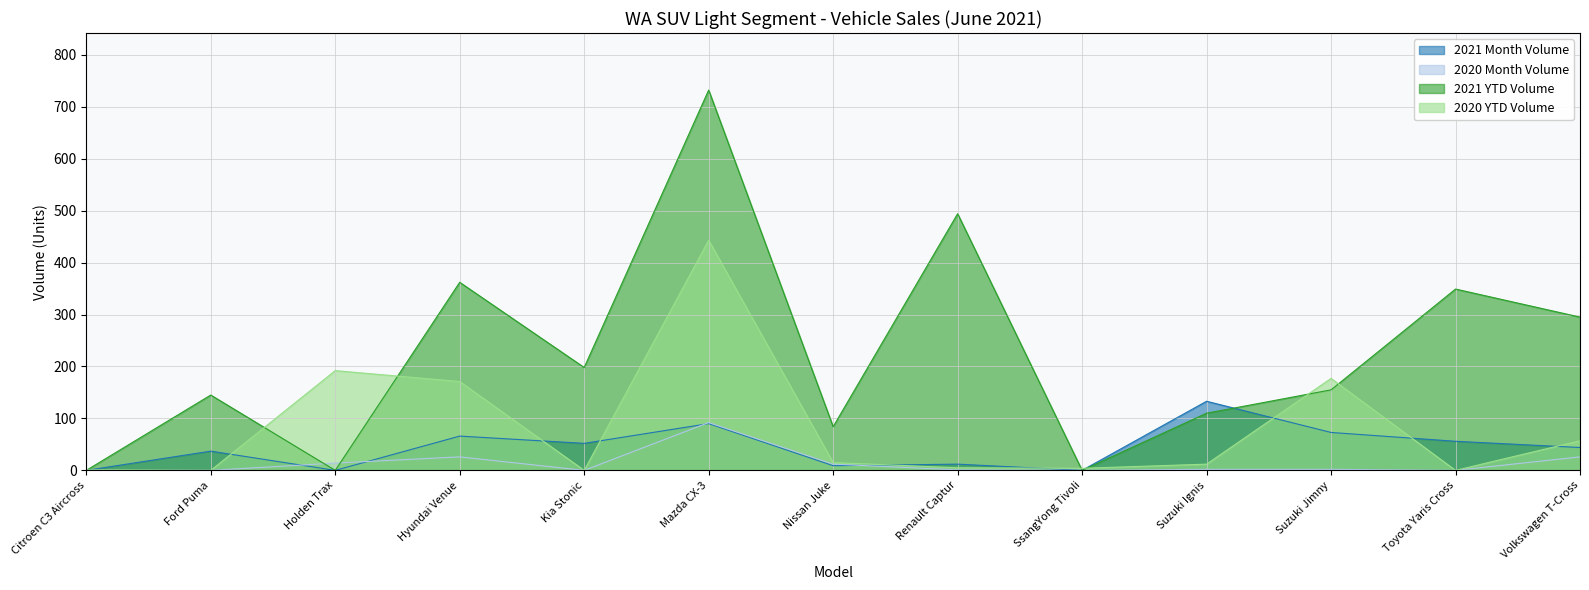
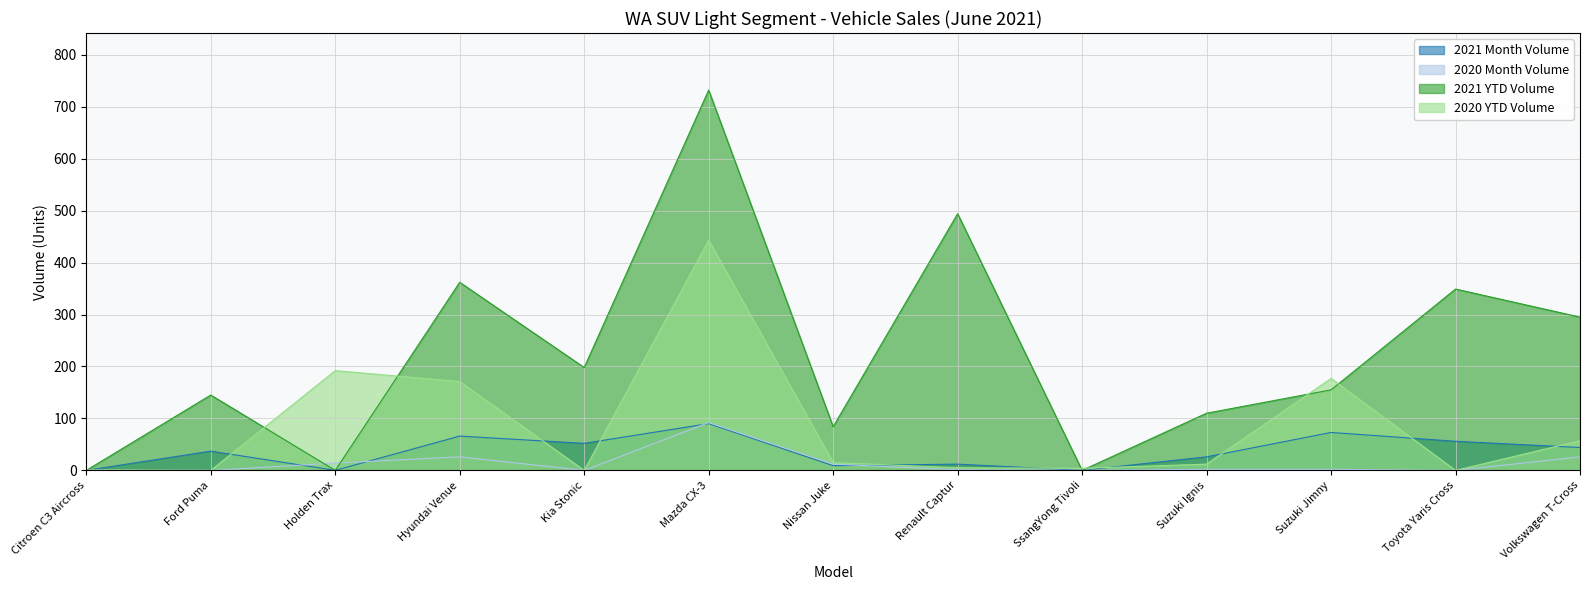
2021 Month Volume, Suzuki Ignis: 130 -> 30
